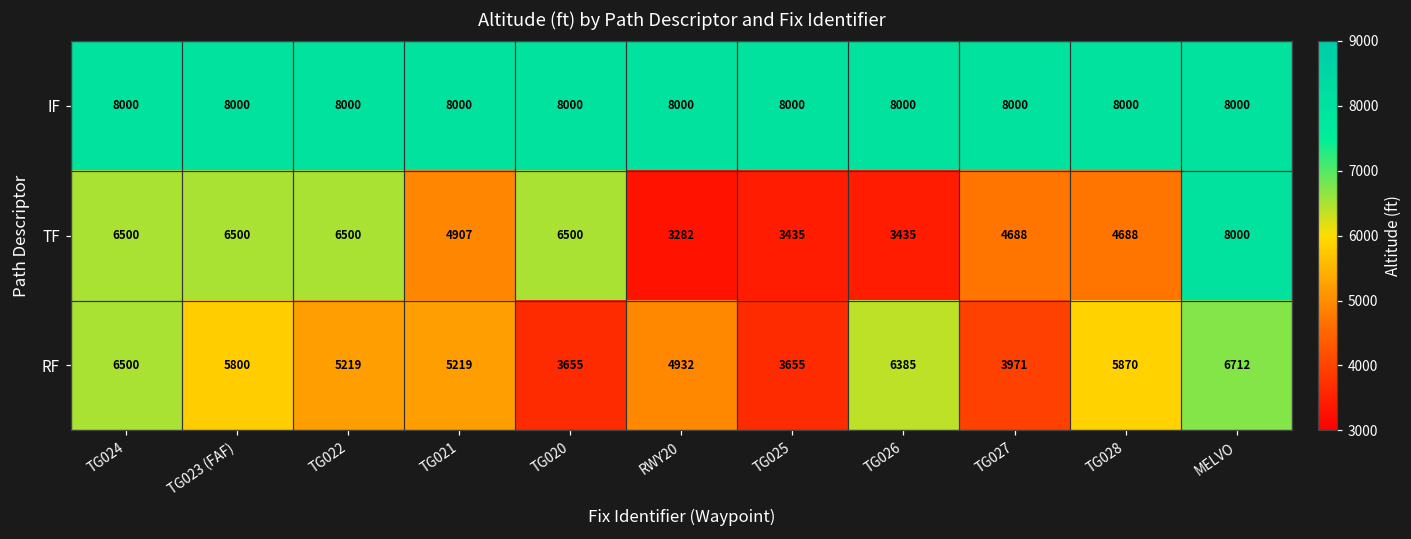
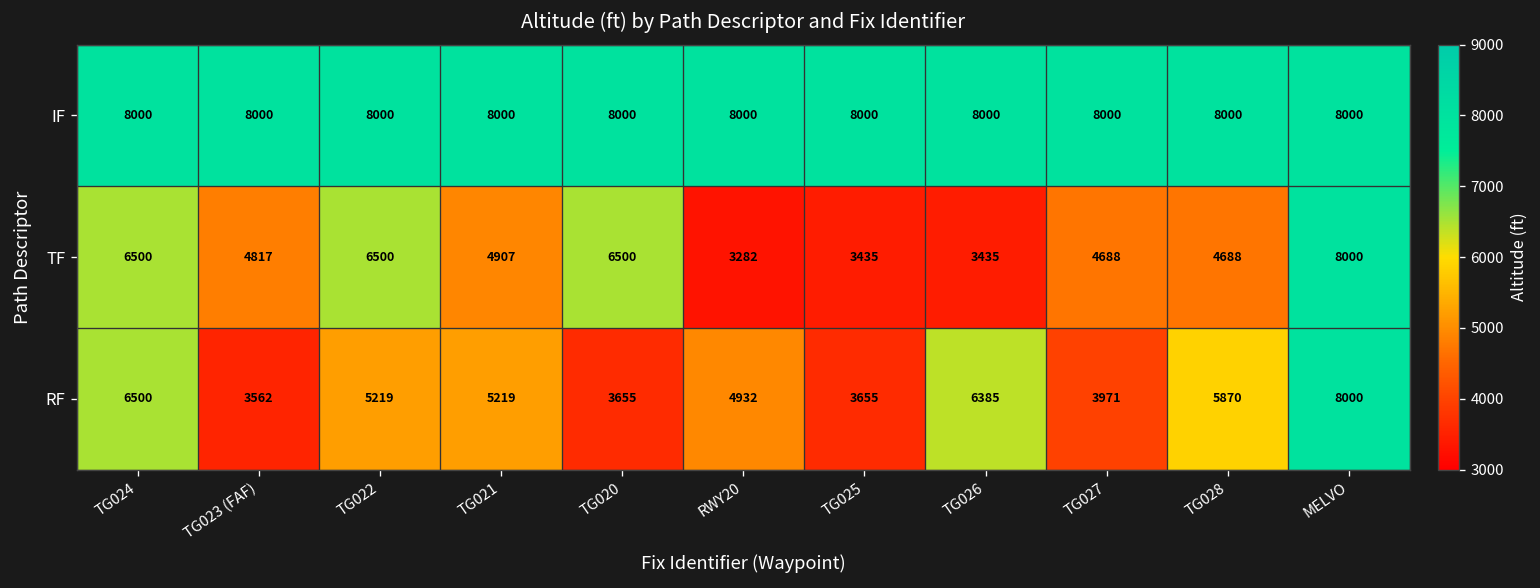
TF, TG023 (FAF): 6500 -> 4817
RF, TG023 (FAF): 5800 -> 3562
RF, MELVO: 6712 -> 8000
